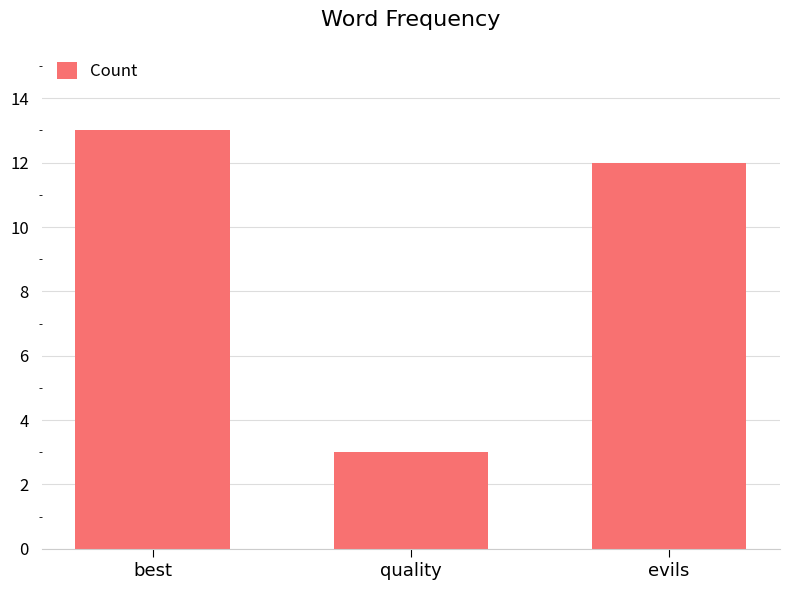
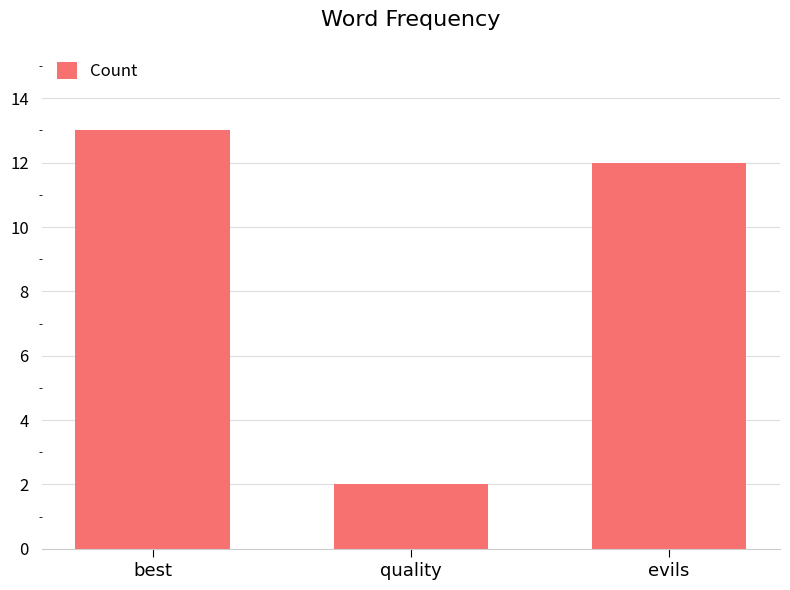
quality: 3 -> 2
